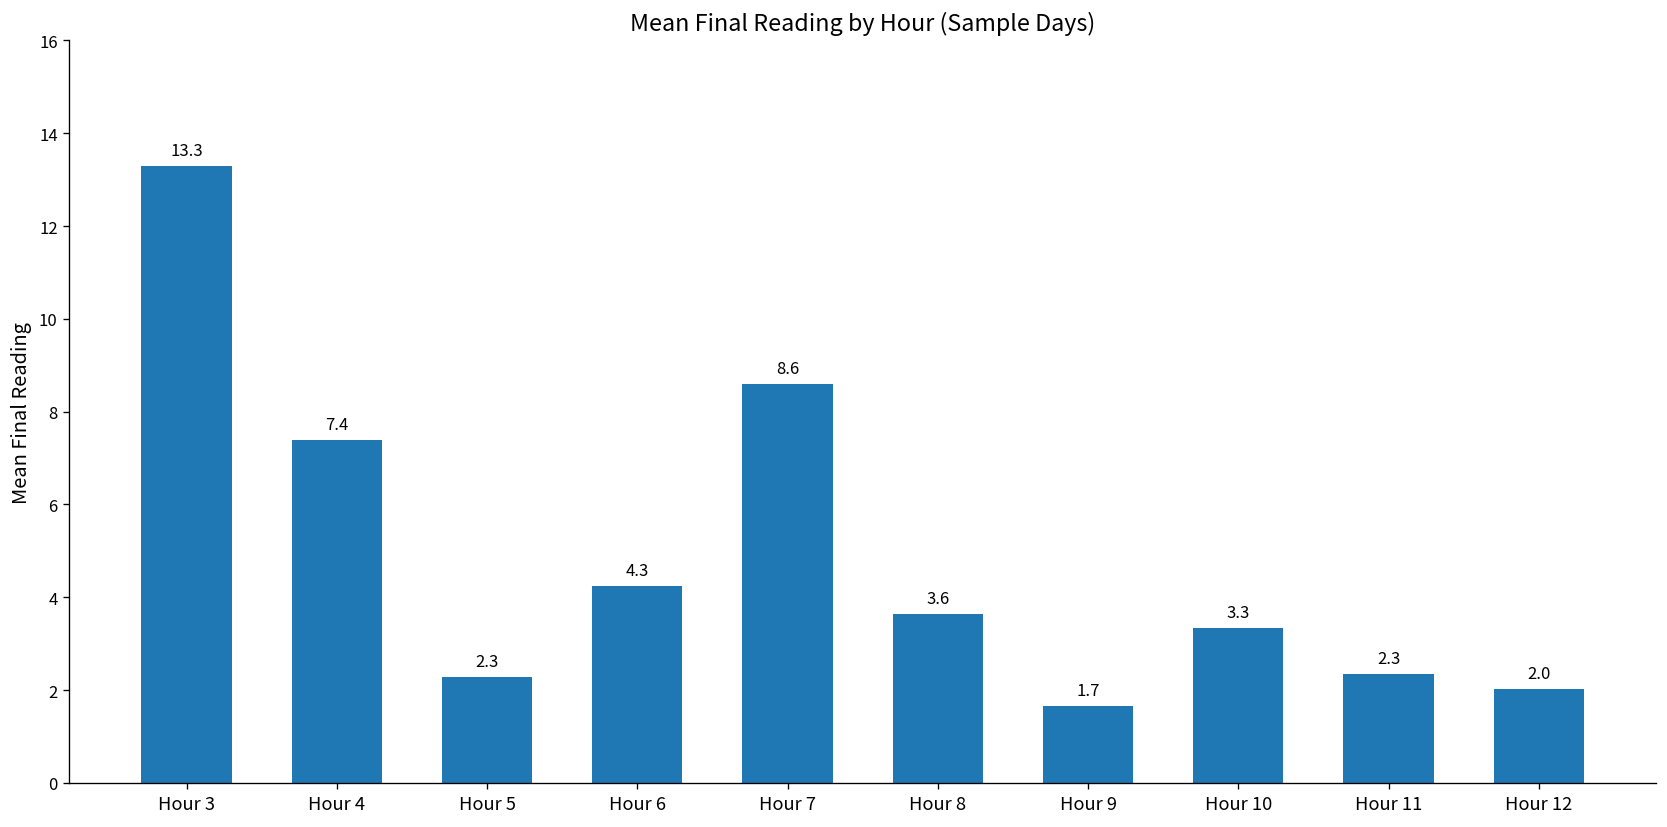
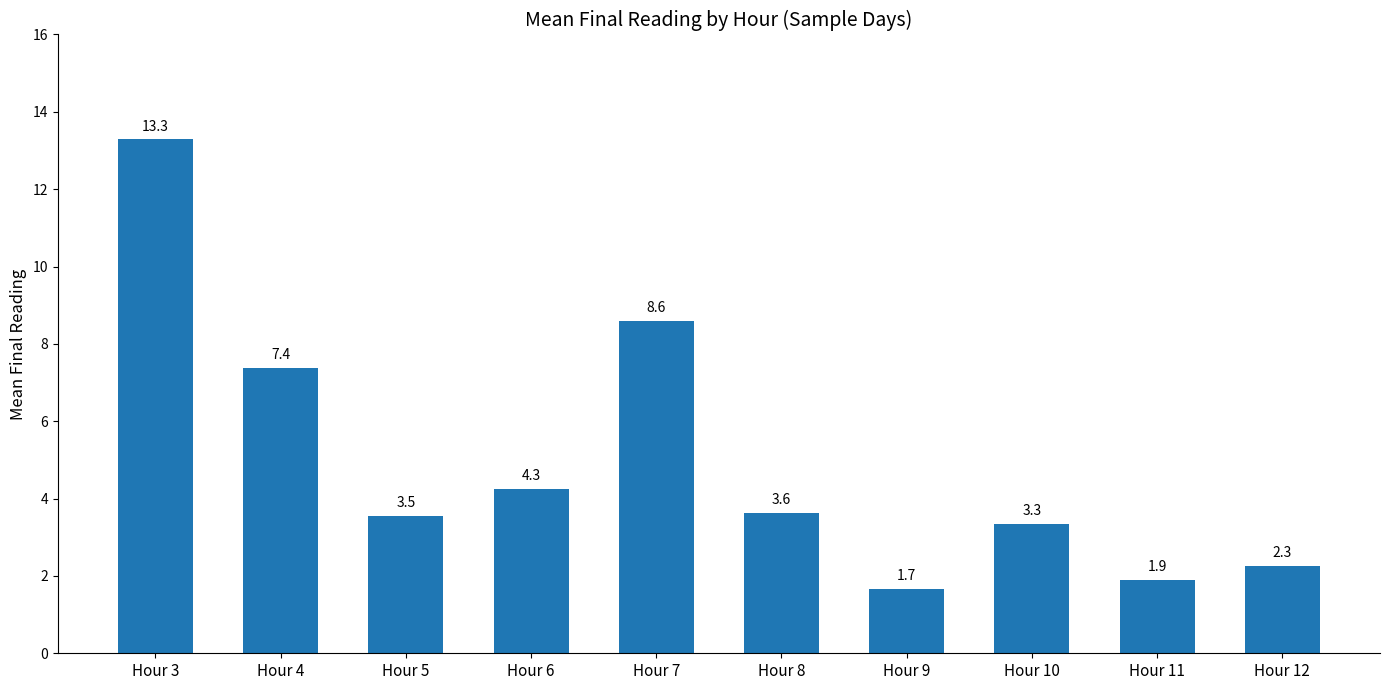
Hour 5: 2.3 -> 3.5
Hour 11: 2.3 -> 1.9
Hour 12: 2.0 -> 2.3
